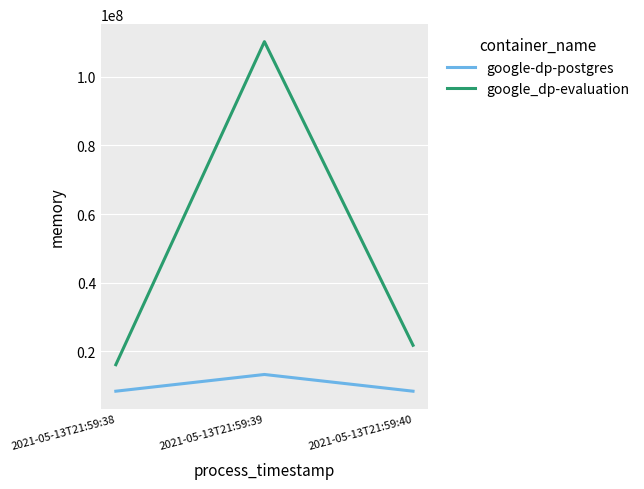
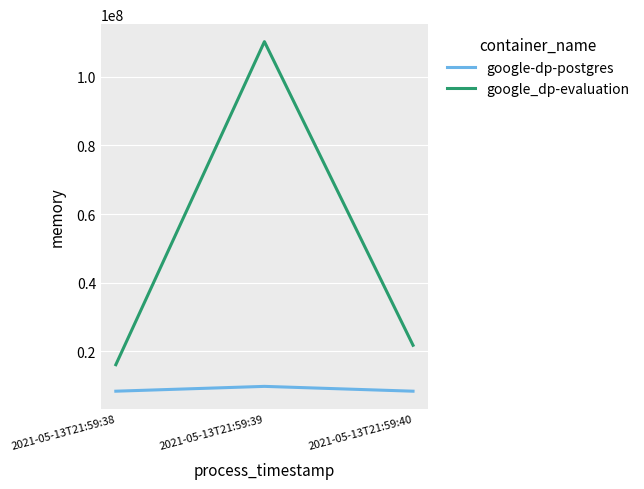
google-dp-postgres, 2021-05-13T21:59:39: 13000000 -> 10000000
